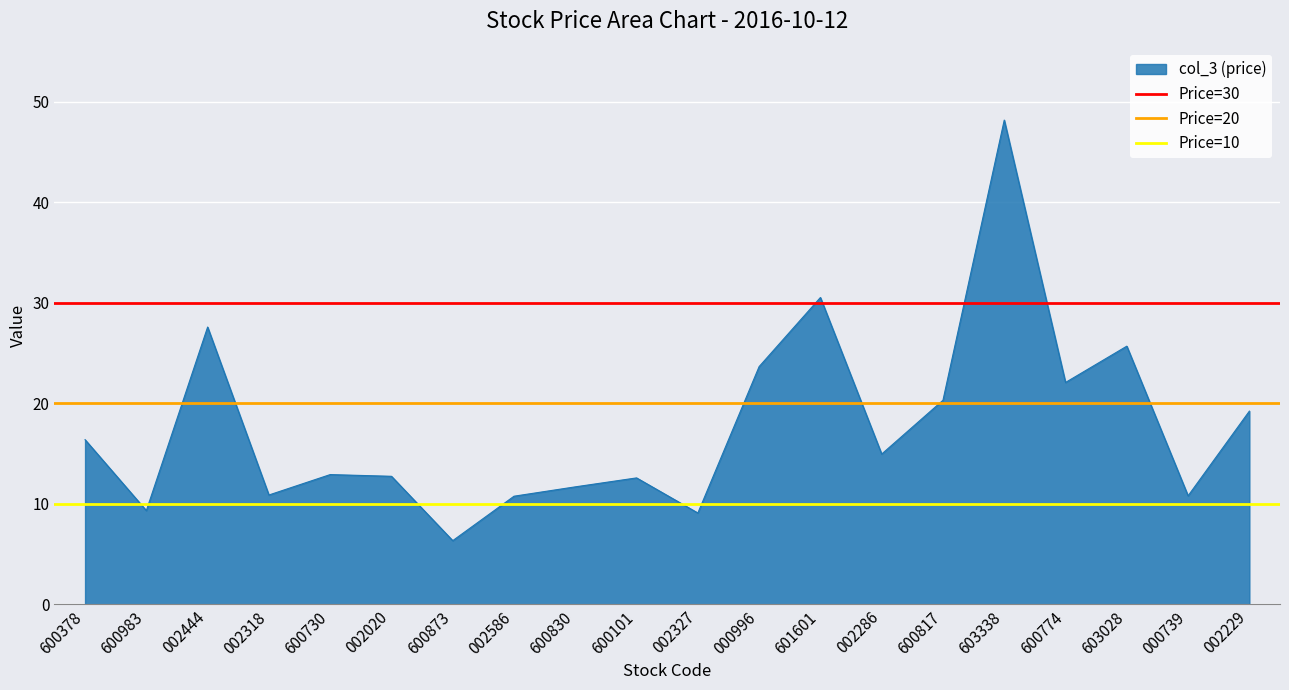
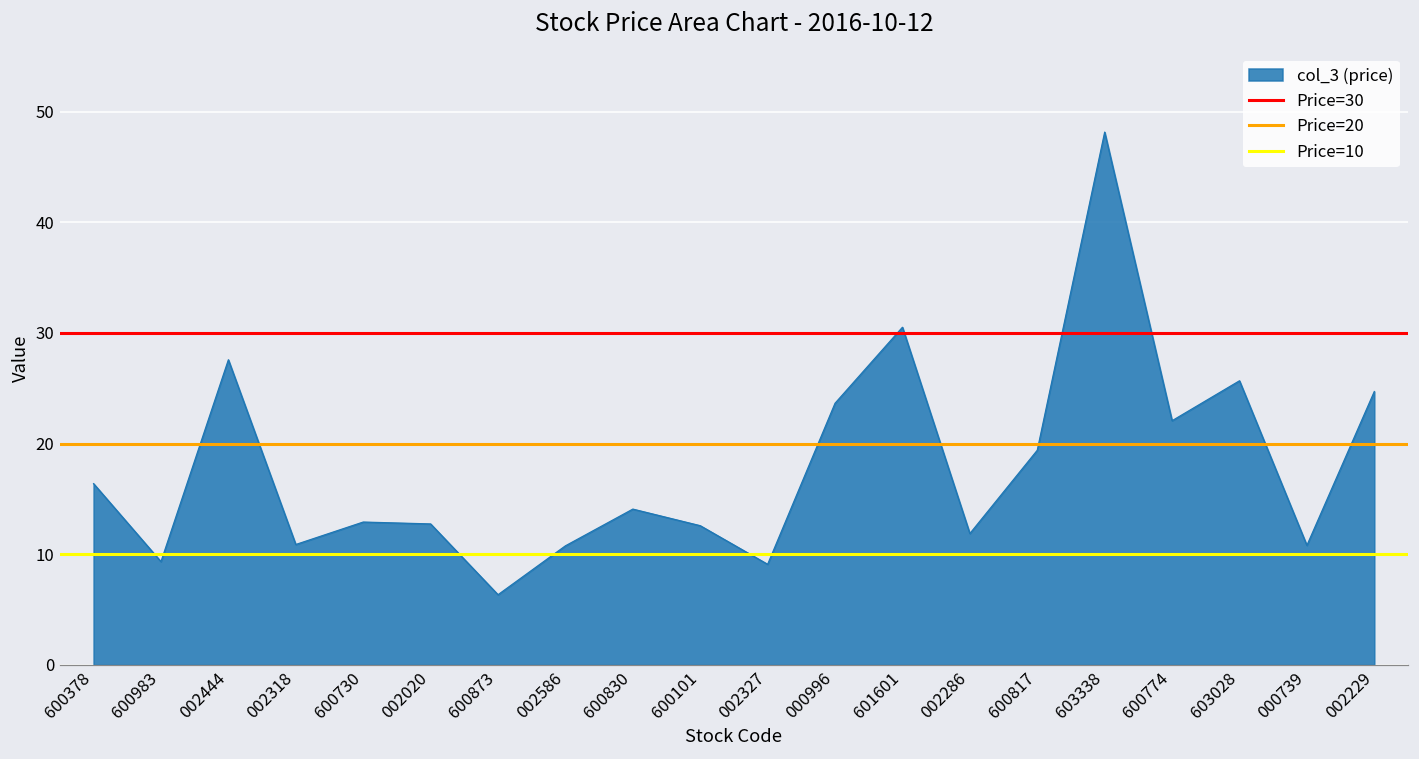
600830: 11.7 -> 14.1
002286: 15.0 -> 11.9
600817: 20.3 -> 19.4
002229: 19.2 -> 24.7
